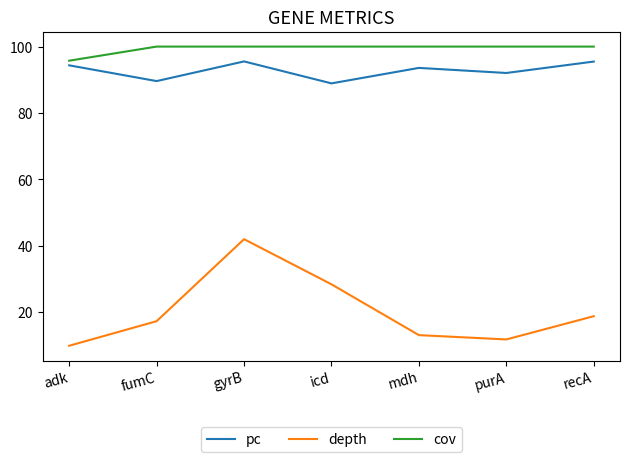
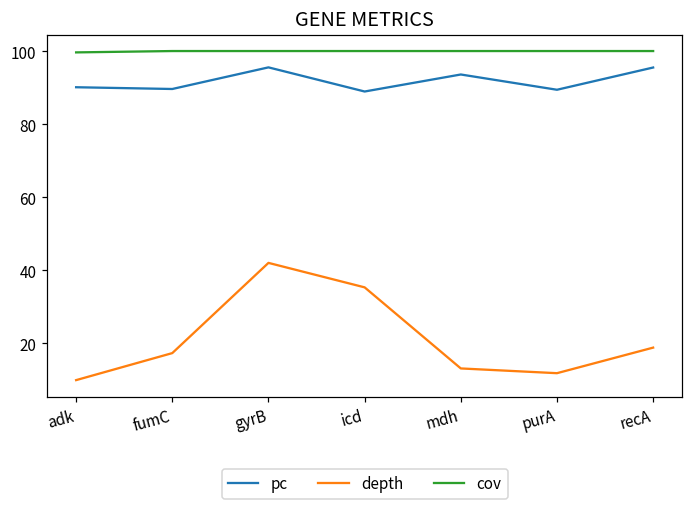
pc, adk: 94 -> 90
cov, adk: 96 -> 100
depth, icd: 28 -> 35
pc, purA: 92 -> 89
